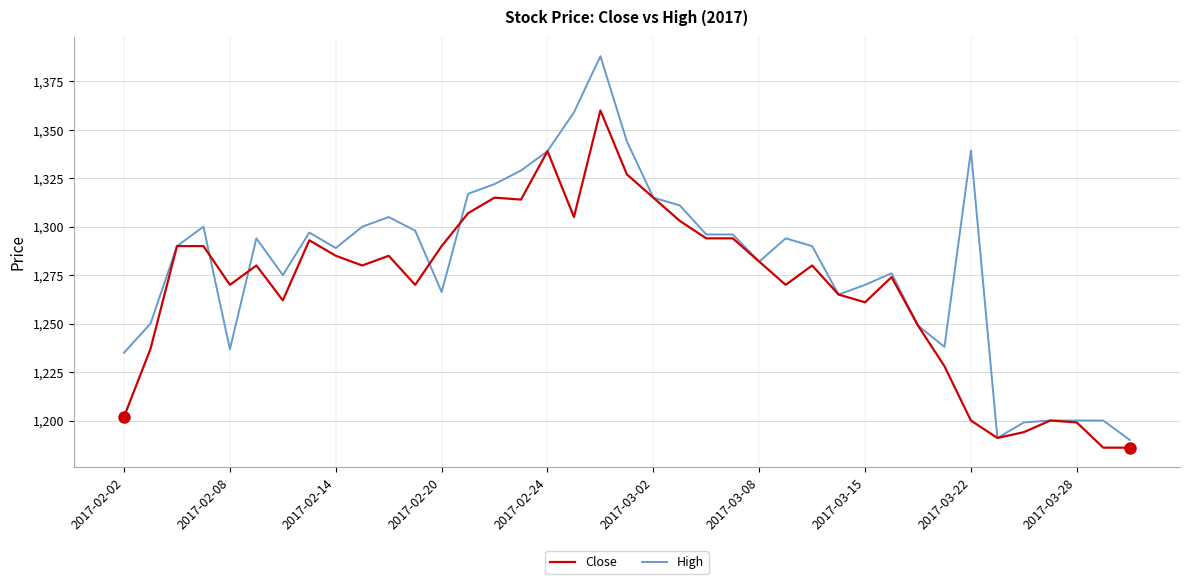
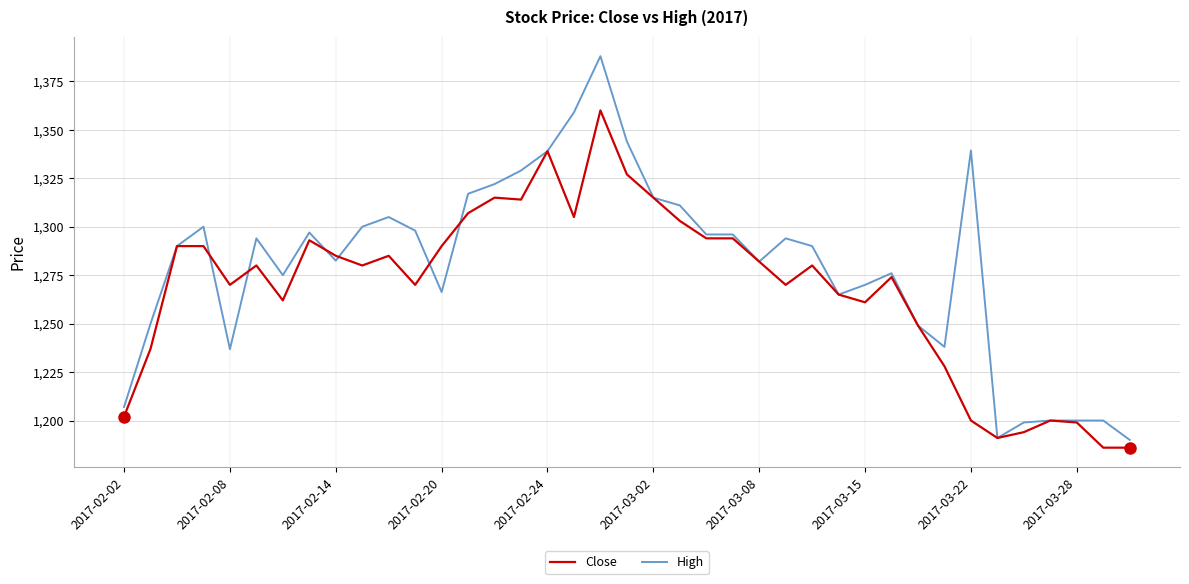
High, 2017-02-02: 1,235 -> 1,207
High, 2017-02-14: 1,289 -> 1,283
